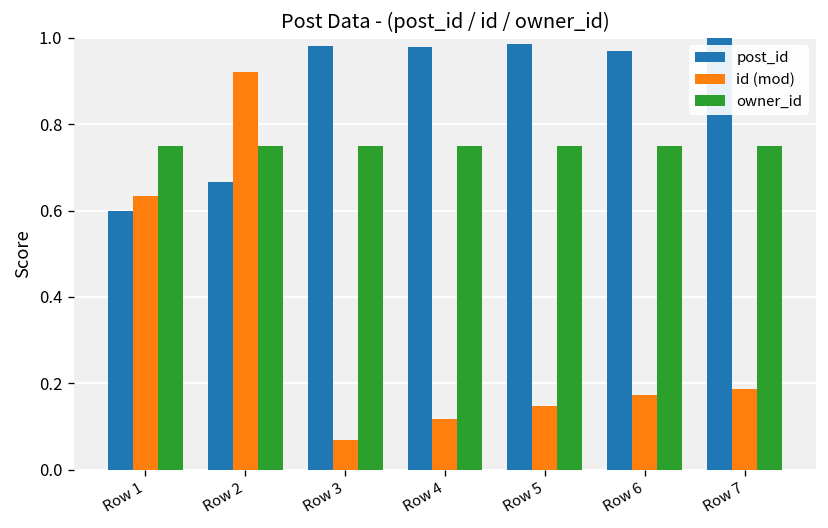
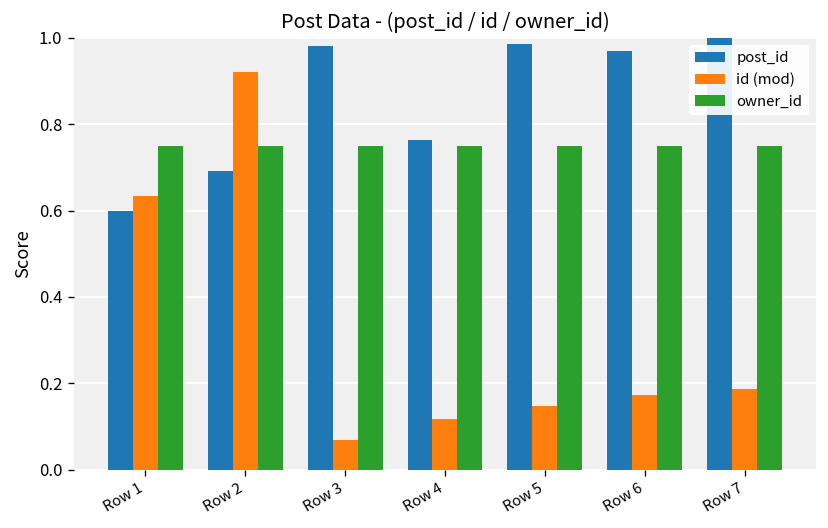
post_id, Row 2: 0.67 -> 0.69
post_id, Row 4: 0.98 -> 0.76
